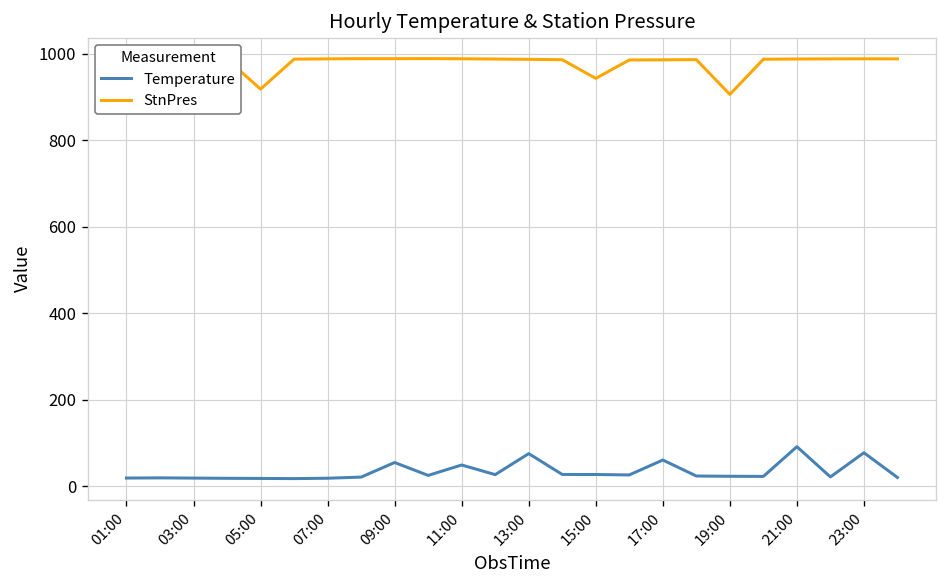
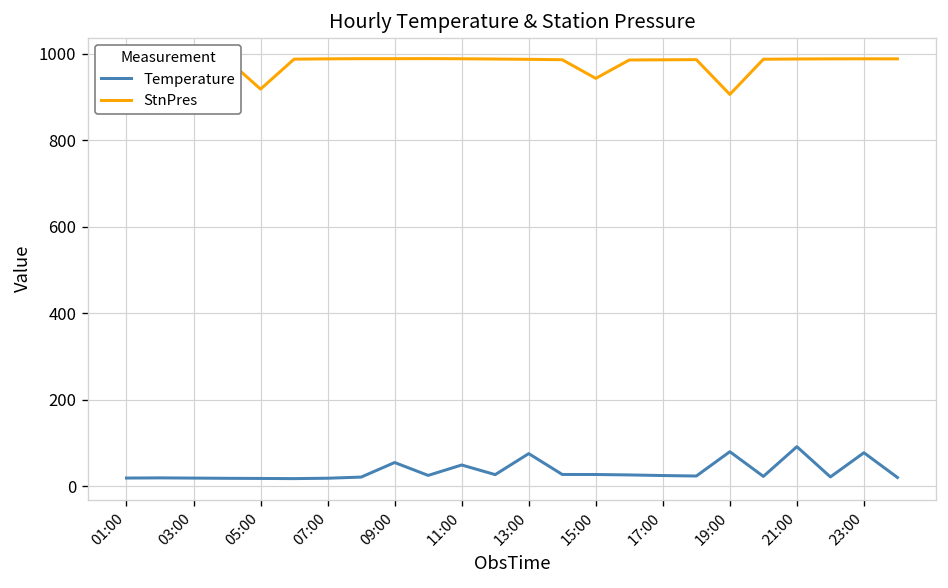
Temperature, 17:00: 60 -> 30
Temperature, 19:00: 20 -> 80
